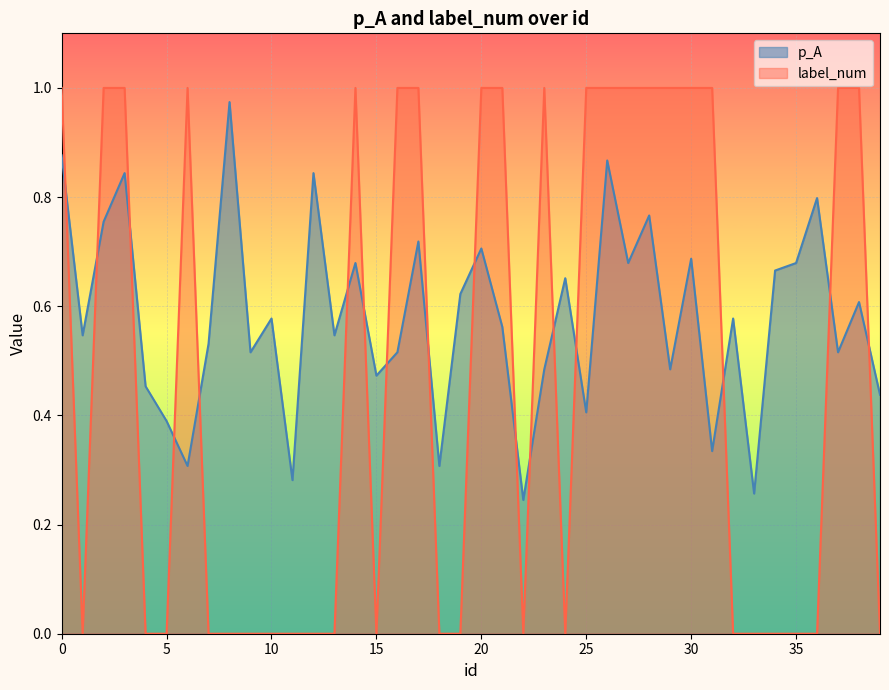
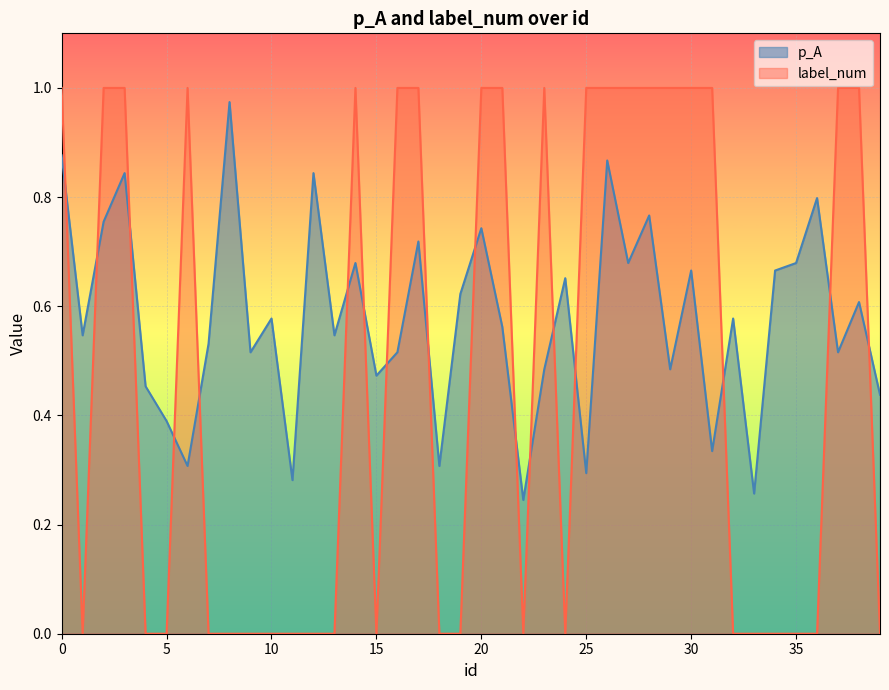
p_A, 20: 0.71 -> 0.74
p_A, 25: 0.41 -> 0.29
p_A, 30: 0.69 -> 0.67
